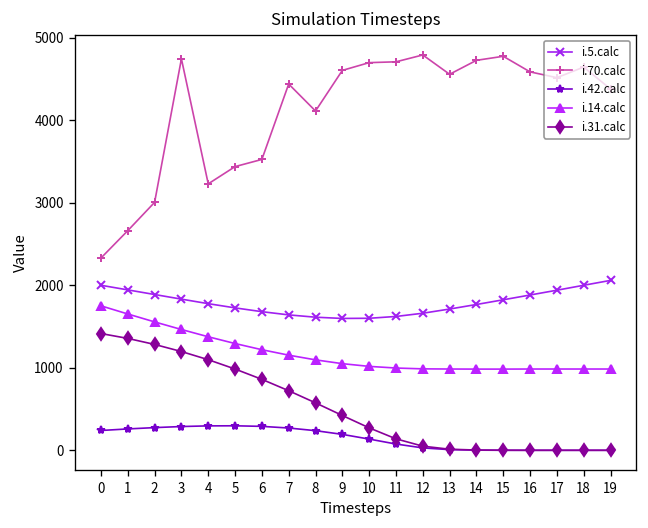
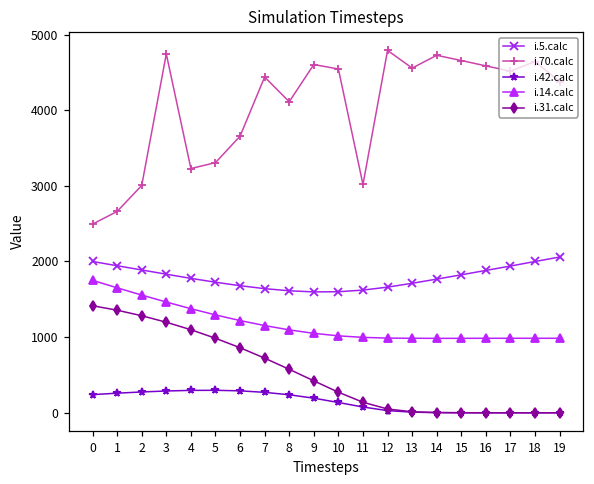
i.70.calc, 0: 2300 -> 2500
i.70.calc, 5: 3400 -> 3300
i.70.calc, 6: 3500 -> 3700
i.70.calc, 10: 4700 -> 4500
i.70.calc, 11: 4700 -> 3000
i.70.calc, 15: 4800 -> 4700
